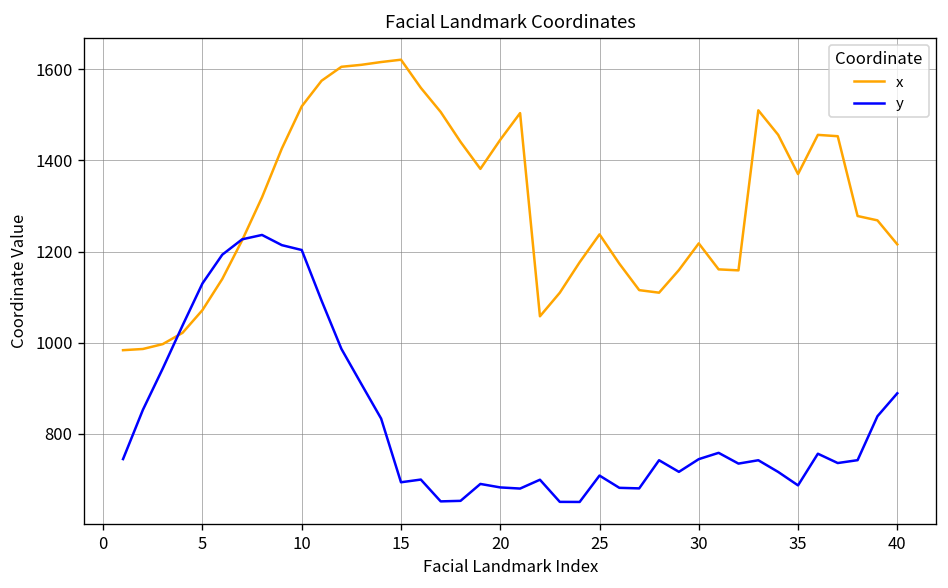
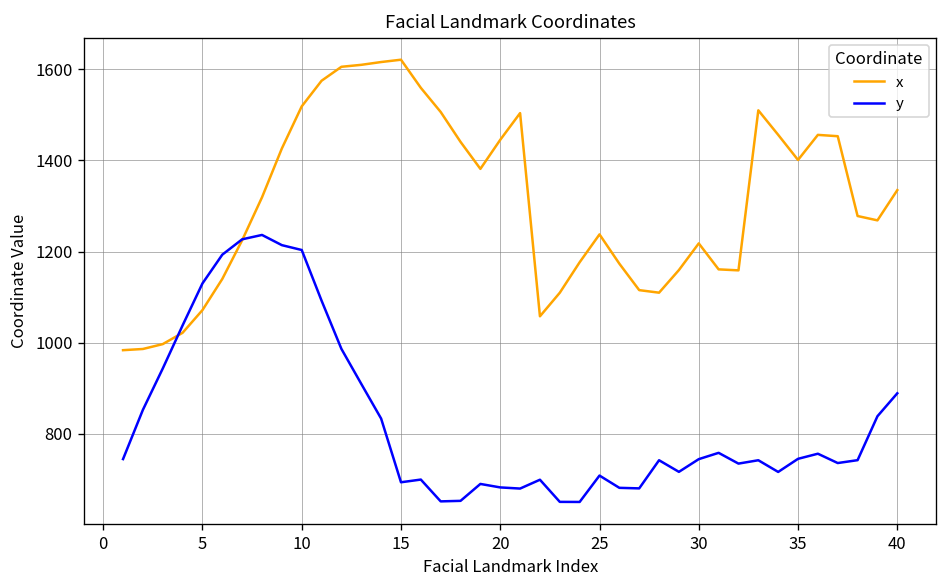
x, 35: 1370 -> 1400
y, 35: 690 -> 750
x, 40: 1220 -> 1330
